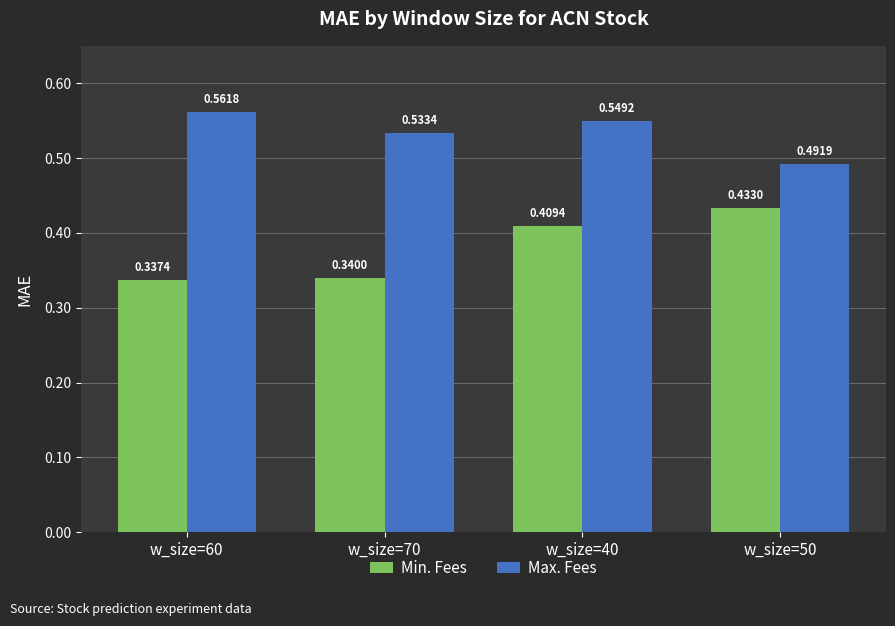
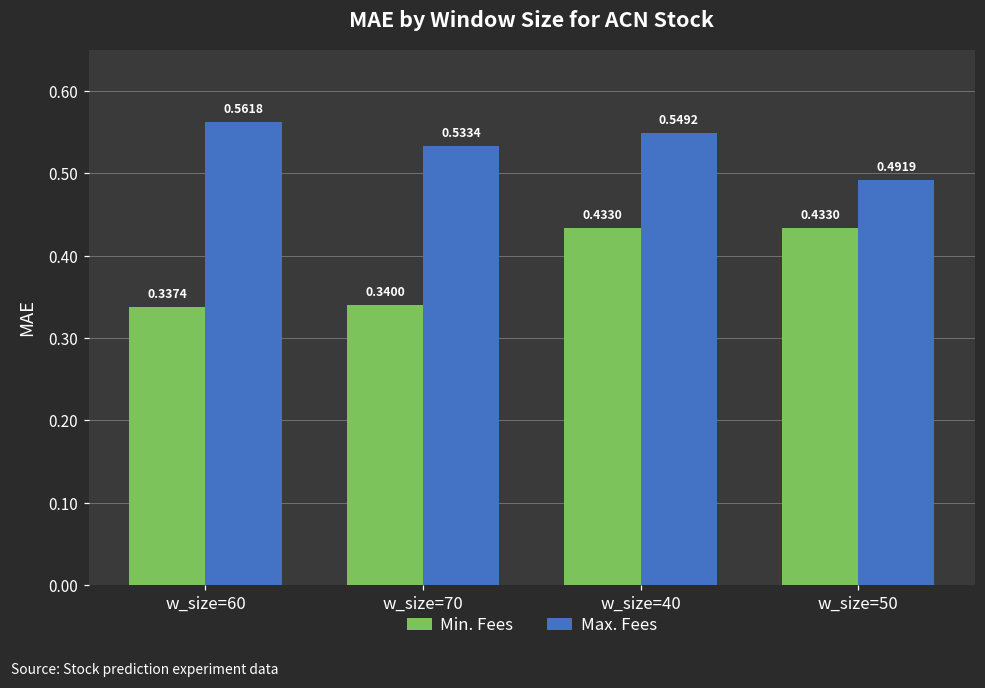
Min. Fees, w_size=40: 0.4094 -> 0.4330
